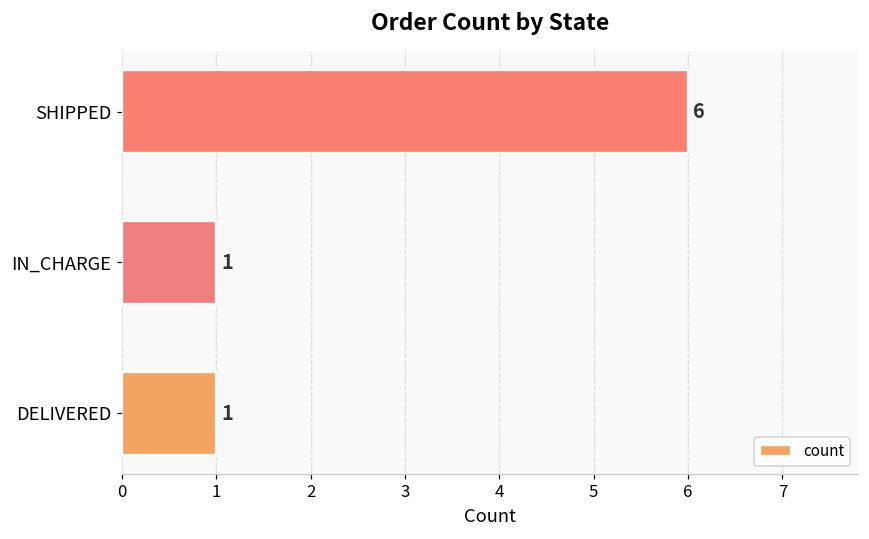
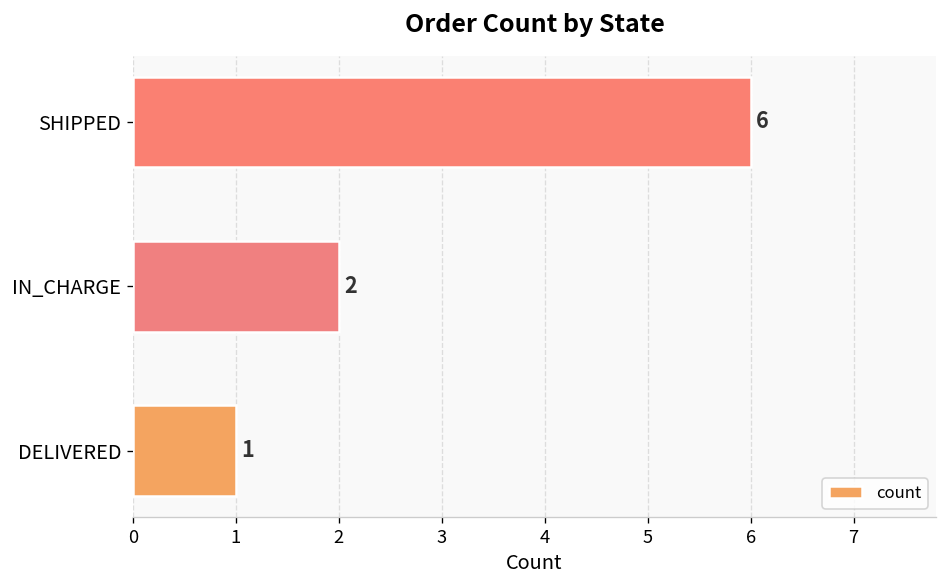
IN_CHARGE: 1 -> 2
